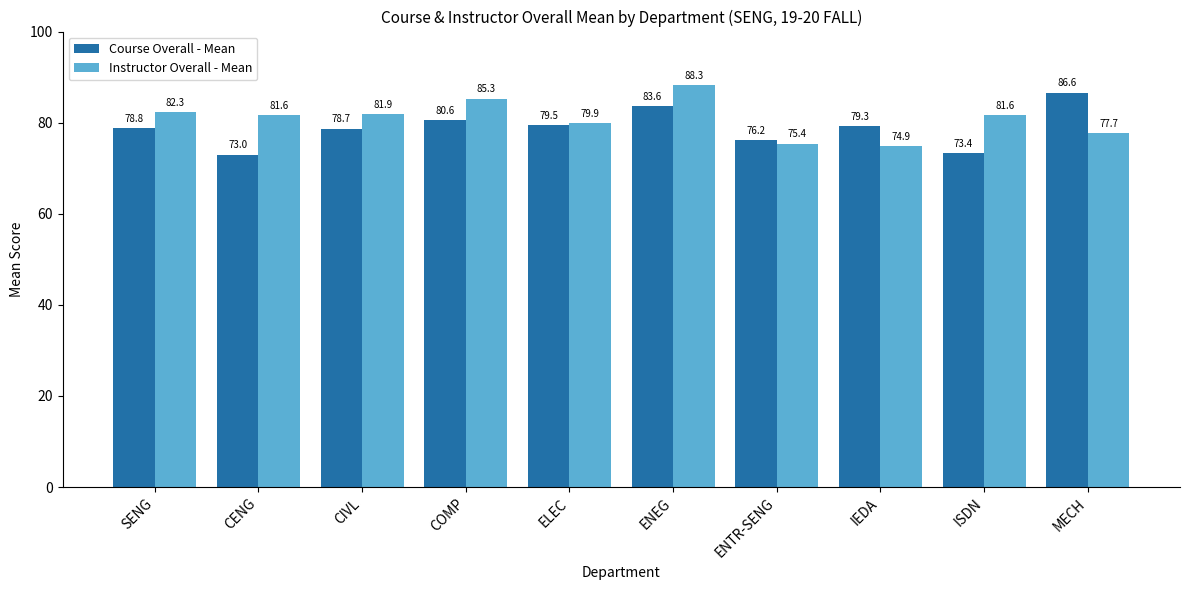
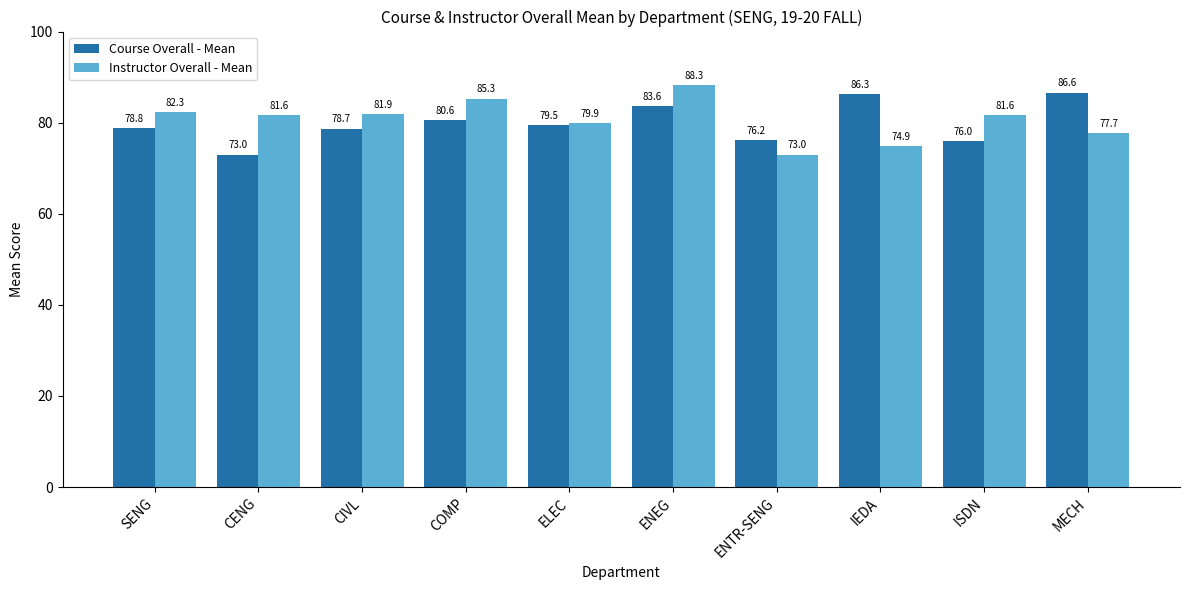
Instructor Overall - Mean, ENTR-SENG: 75.4 -> 73.0
Course Overall - Mean, IEDA: 79.3 -> 86.3
Course Overall - Mean, ISDN: 73.4 -> 76.0
